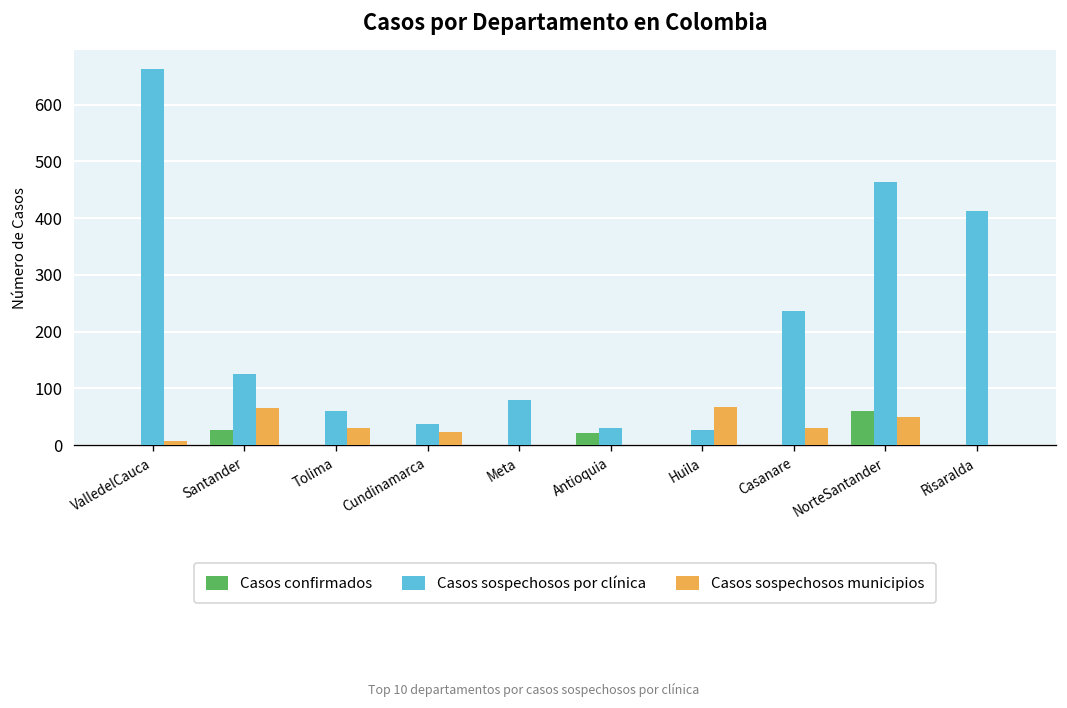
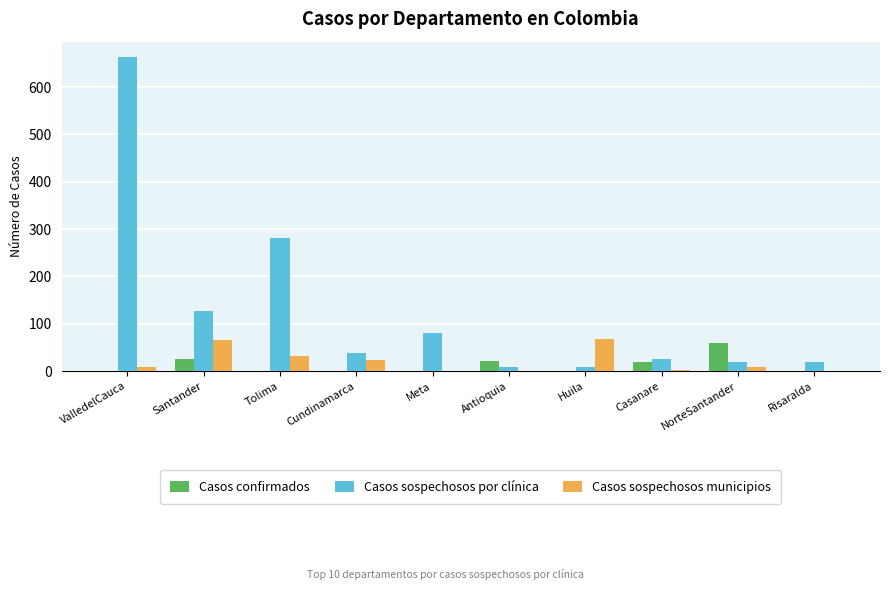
Casos sospechosos por clínica, Tolima: 60 -> 280
Casos sospechosos por clínica, Antioquia: 30 -> 10
Casos sospechosos por clínica, Huila: 30 -> 10
Casos confirmados, Casanare: 0 -> 20
Casos sospechosos por clínica, Casanare: 240 -> 30
Casos sospechosos municipios, Casanare: 30 -> 0
Casos sospechosos por clínica, NorteSantander: 460 -> 20
Casos sospechosos municipios, NorteSantander: 50 -> 10
Casos sospechosos por clínica, Risaralda: 410 -> 20
